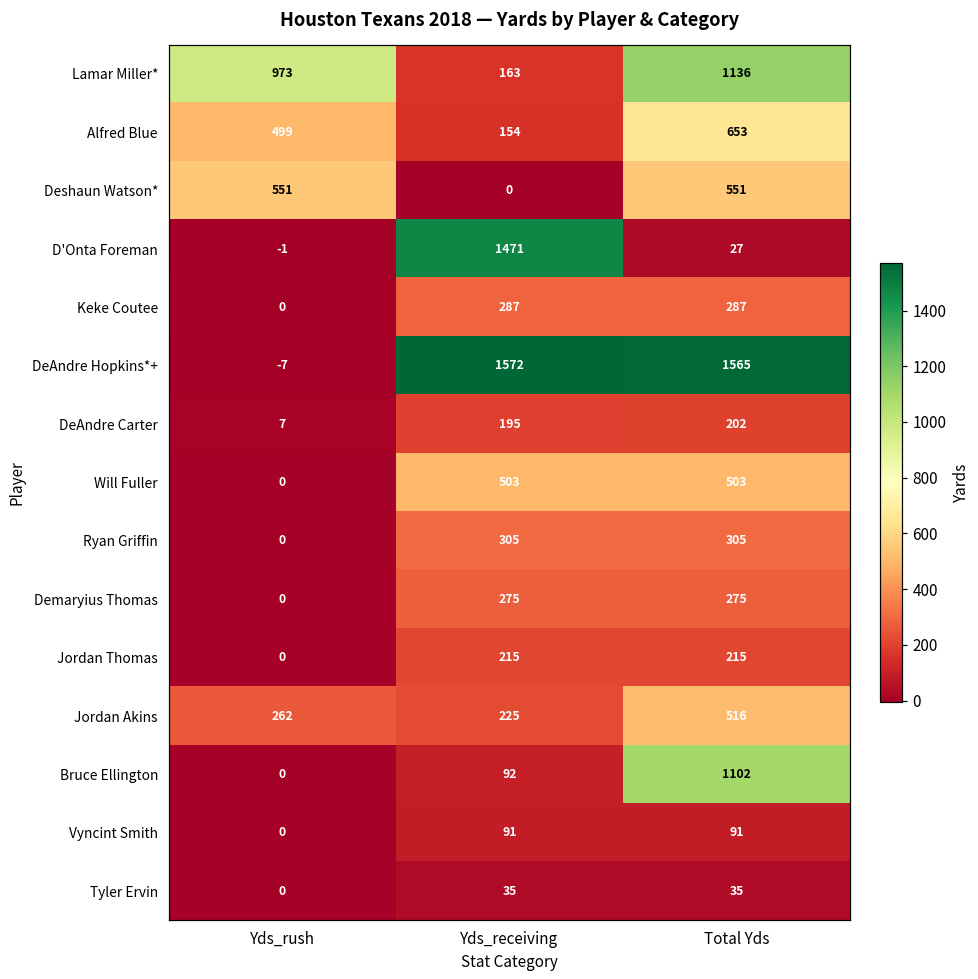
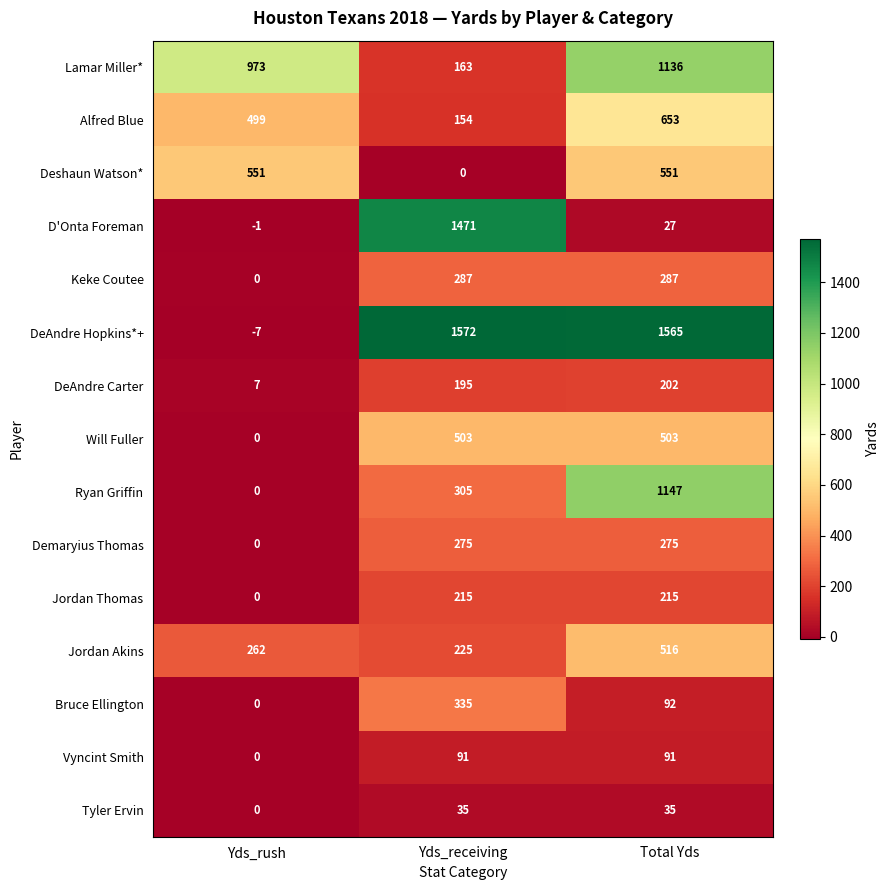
Ryan Griffin, Total Yds: 305 -> 1147
Bruce Ellington, Yds_receiving: 92 -> 335
Bruce Ellington, Total Yds: 1102 -> 92
